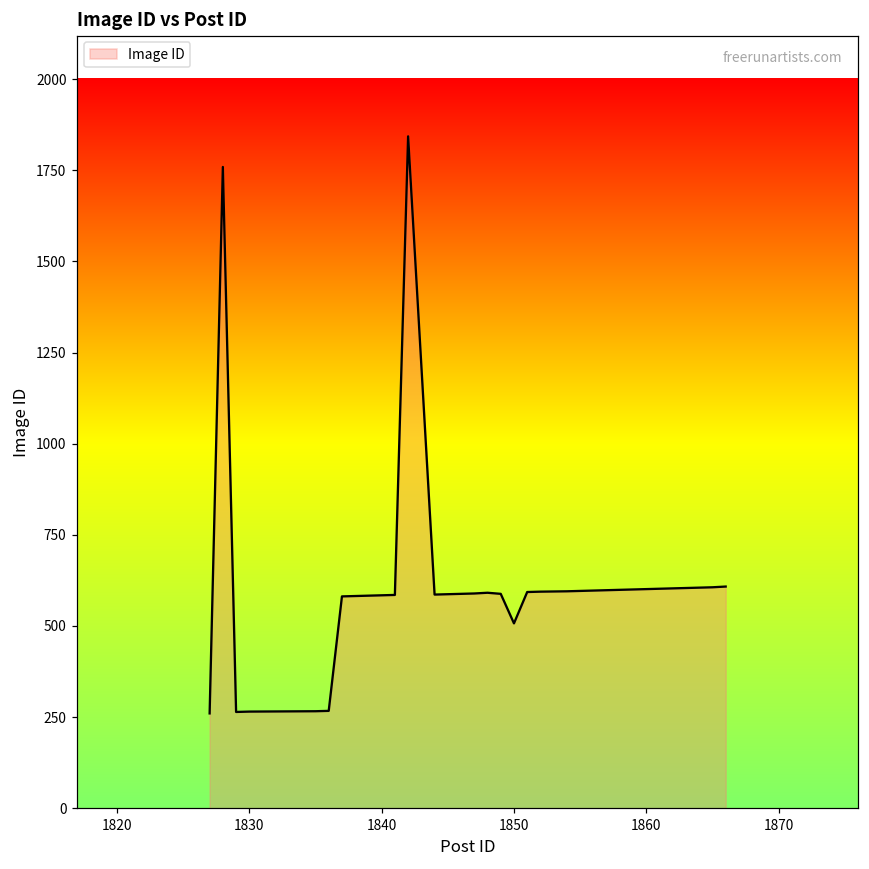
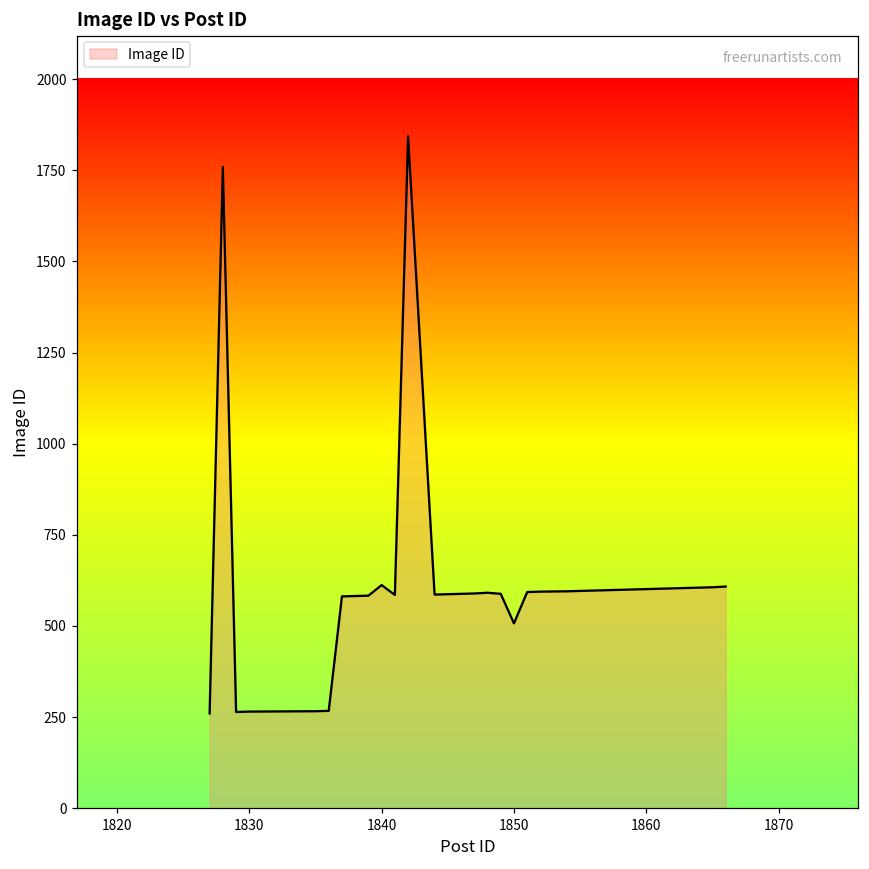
1840: 580 -> 610
